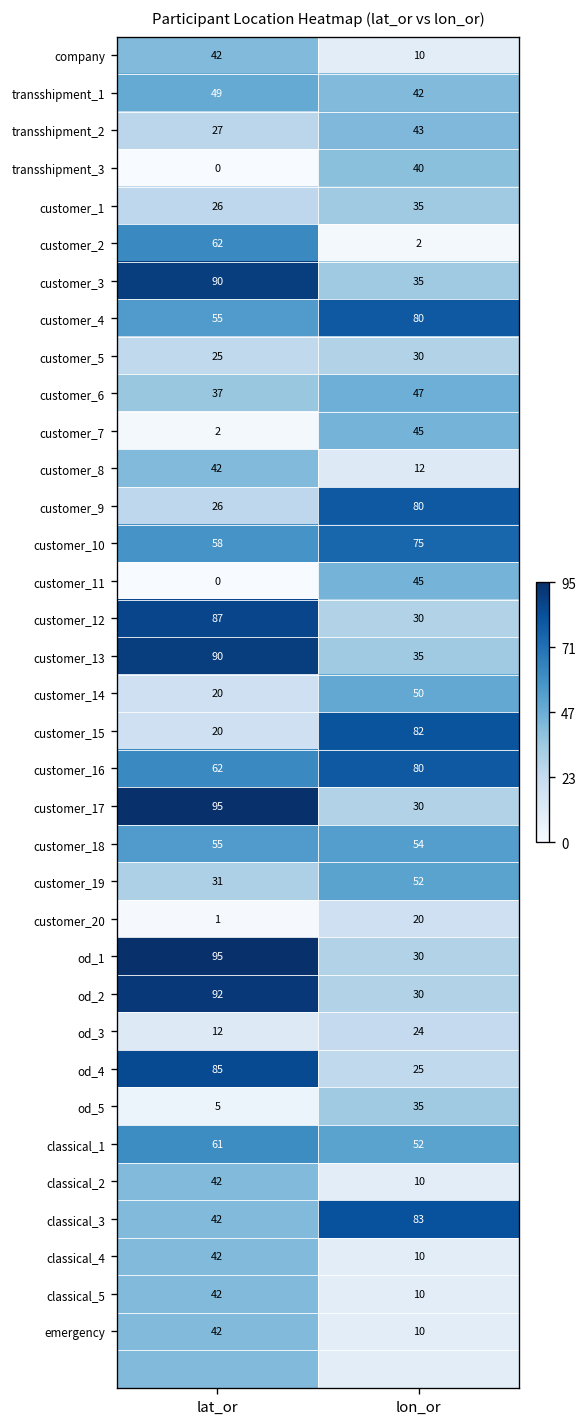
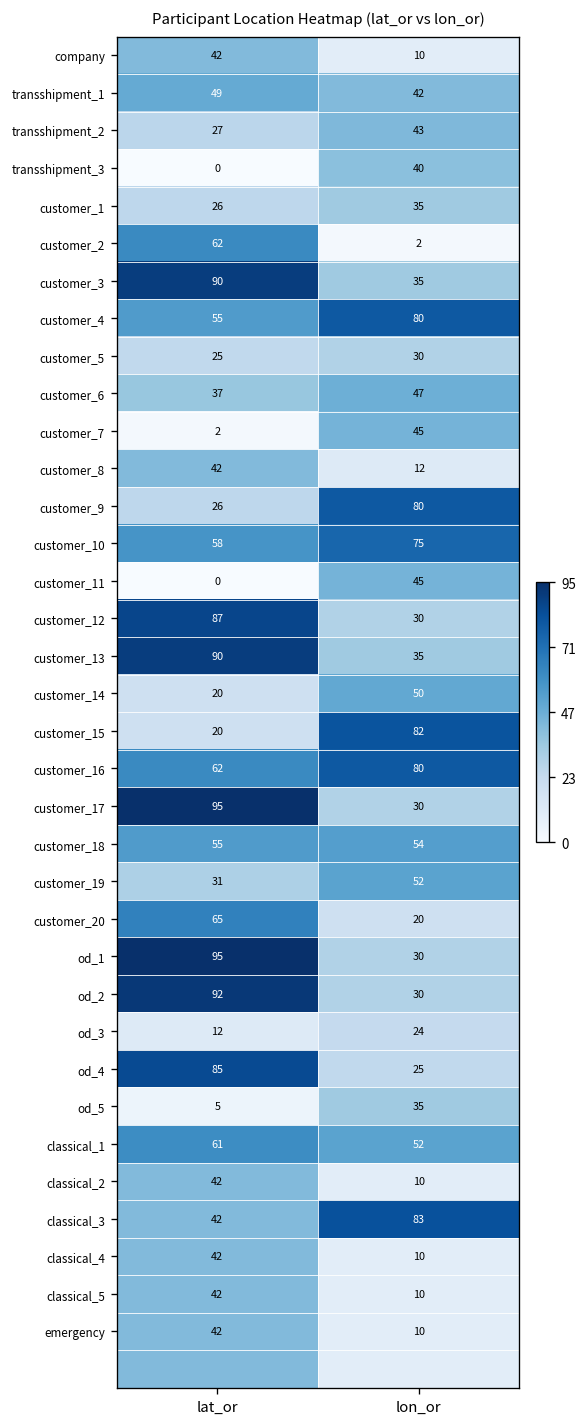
customer_20, lat_or: 1 -> 65
